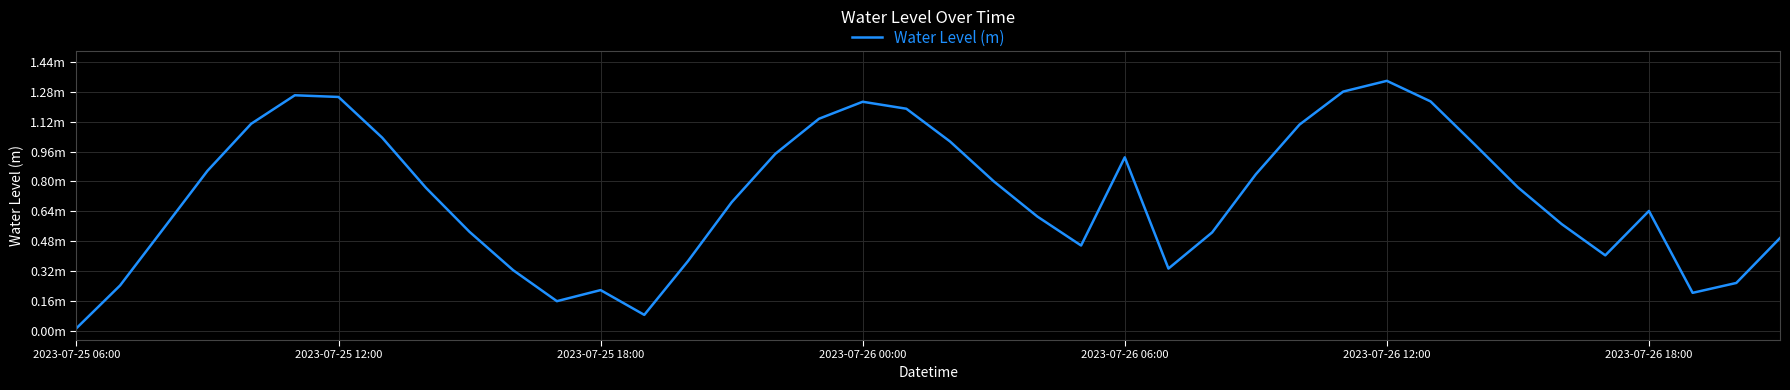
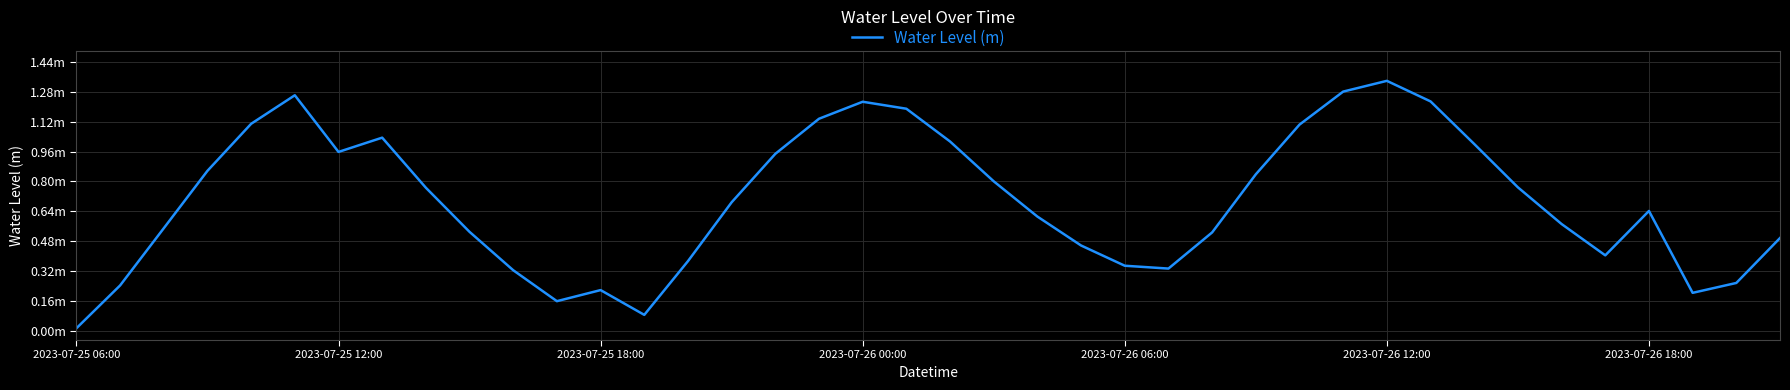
2023-07-25 12:00: 1.25m -> 0.96m
2023-07-26 06:00: 0.93m -> 0.35m
